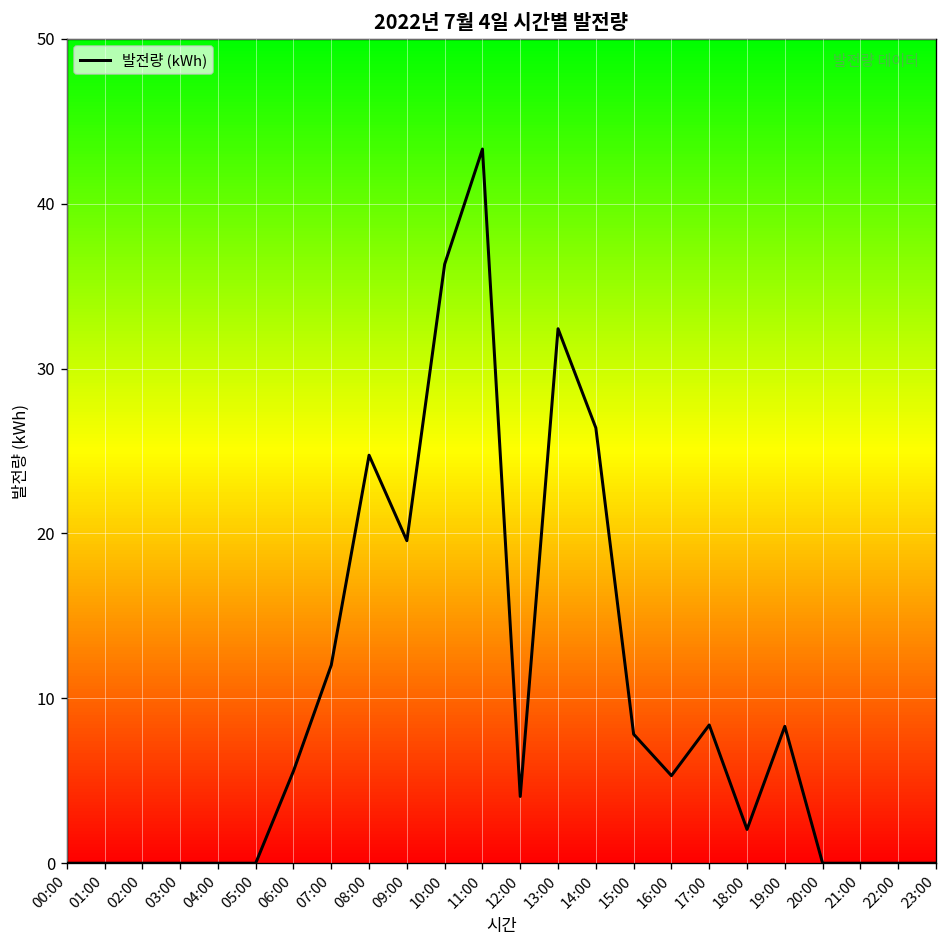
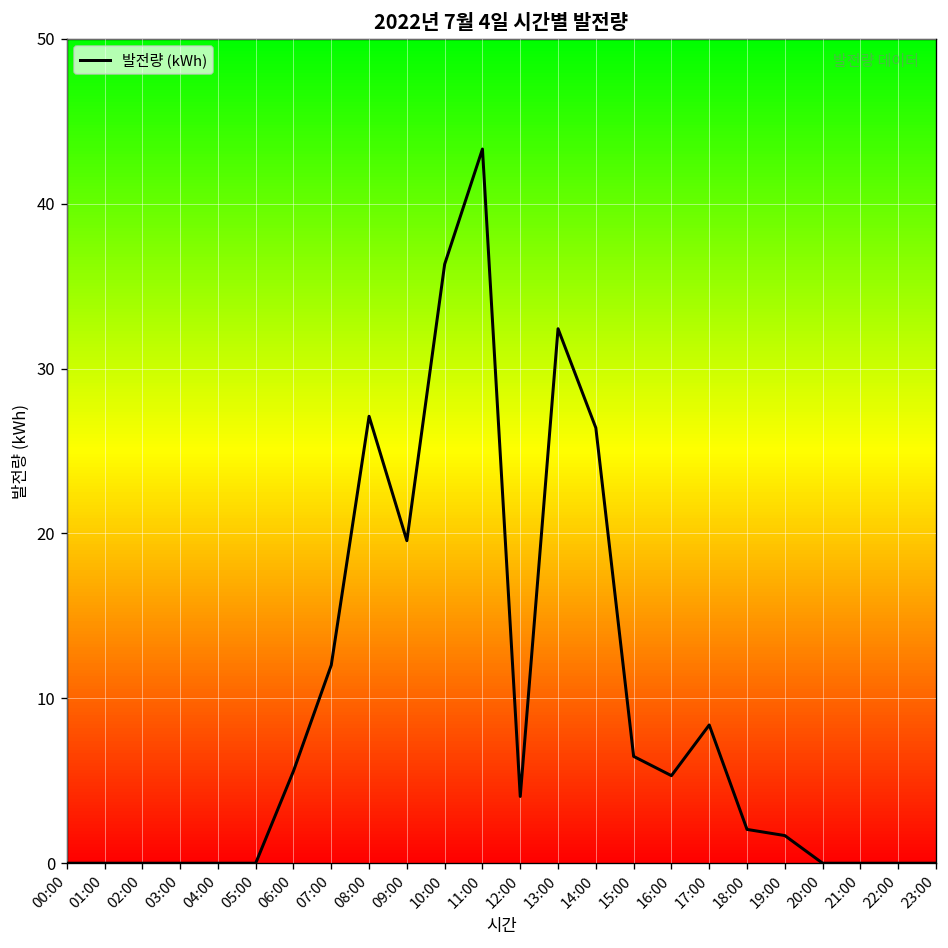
08:00: 24.7 -> 27.1
15:00: 7.8 -> 6.5
19:00: 8.3 -> 1.7
